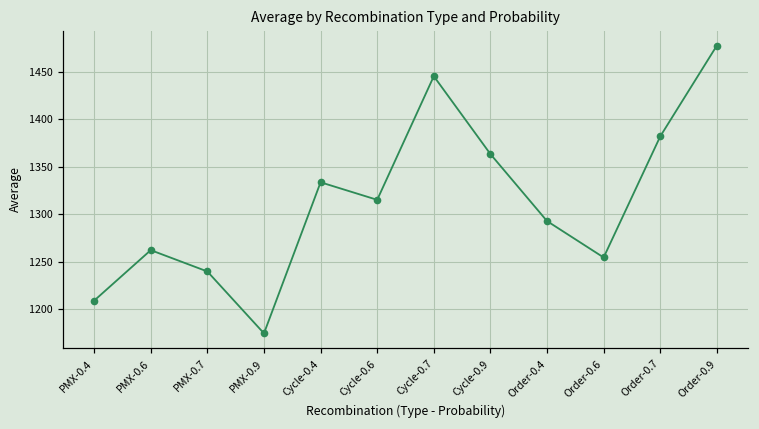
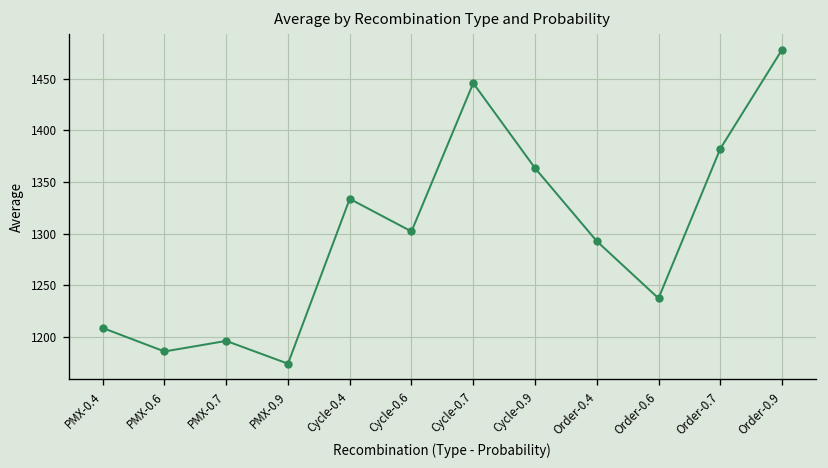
PMX-0.6: 1260 -> 1190
PMX-0.7: 1240 -> 1200
Cycle-0.6: 1320 -> 1300
Order-0.6: 1250 -> 1240
